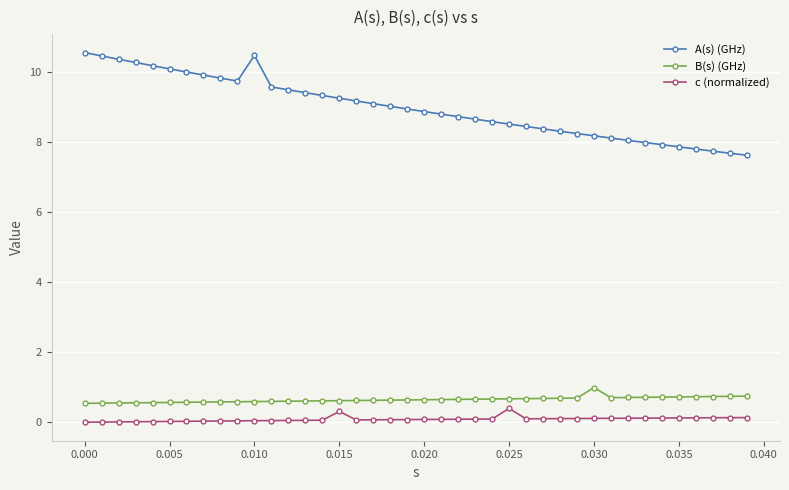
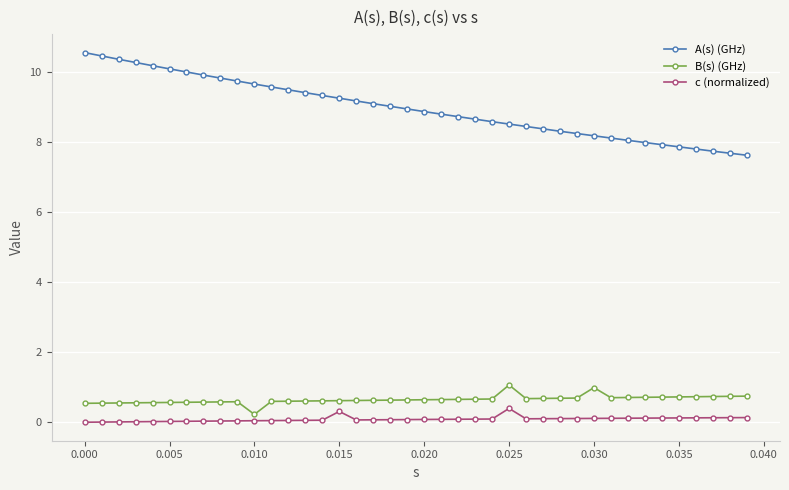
A(s) (GHz), 0.010: 10.5 -> 9.7
B(s) (GHz), 0.010: 0.6 -> 0.2
B(s) (GHz), 0.025: 0.7 -> 1.1
